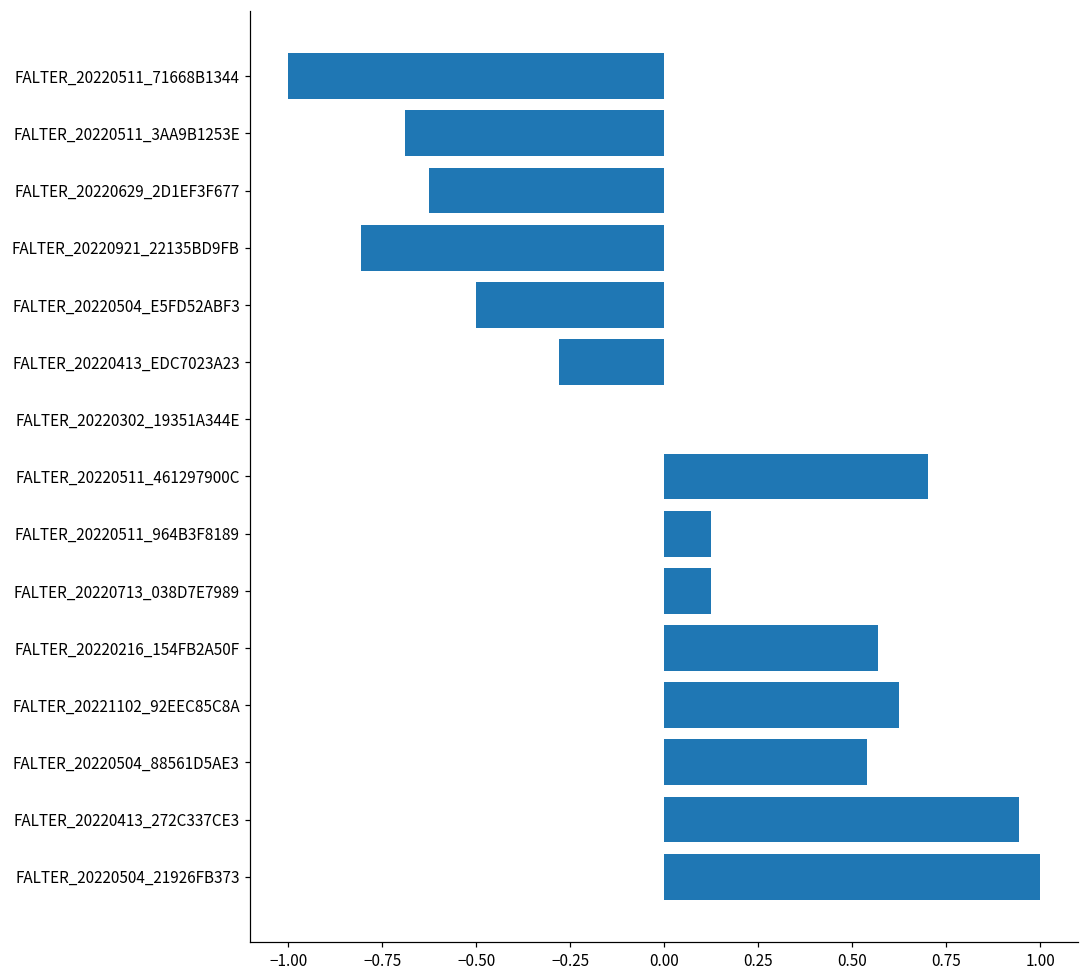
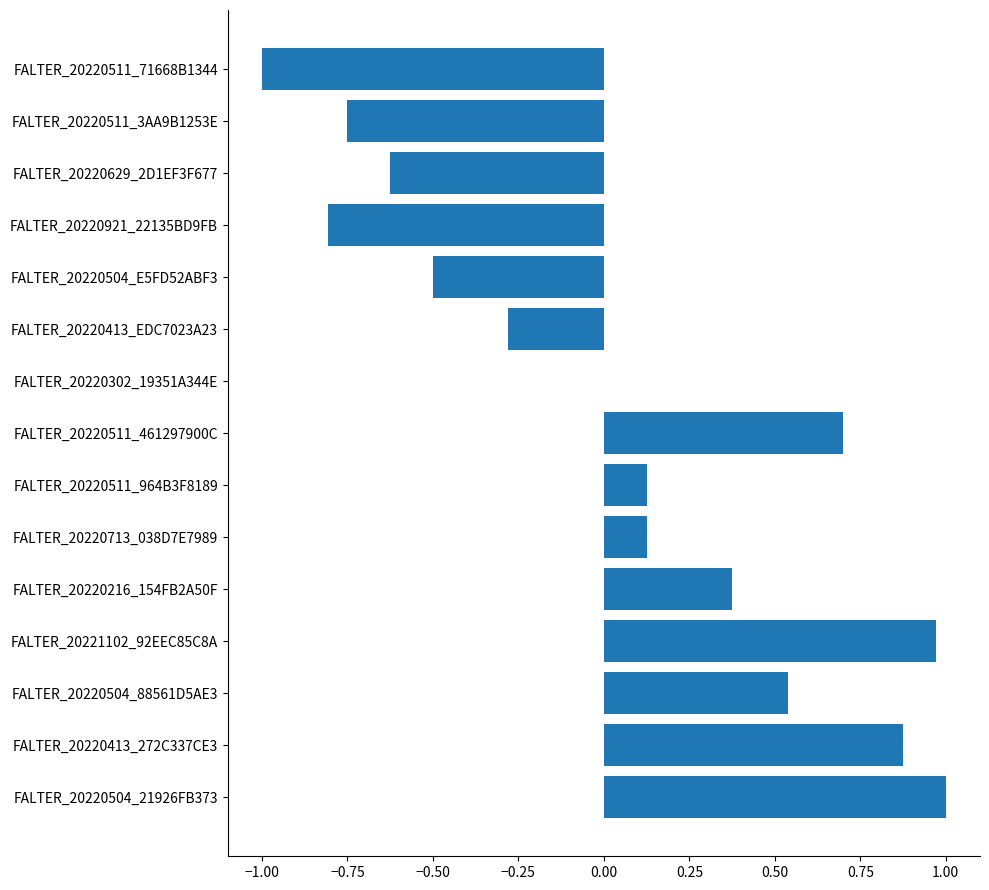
FALTER_20220511_3AA9B1253E: -0.69 -> -0.75
FALTER_20220216_154FB2A50F: 0.57 -> 0.38
FALTER_20221102_92EEC85C8A: 0.63 -> 0.97
FALTER_20220413_272C337CE3: 0.94 -> 0.88
